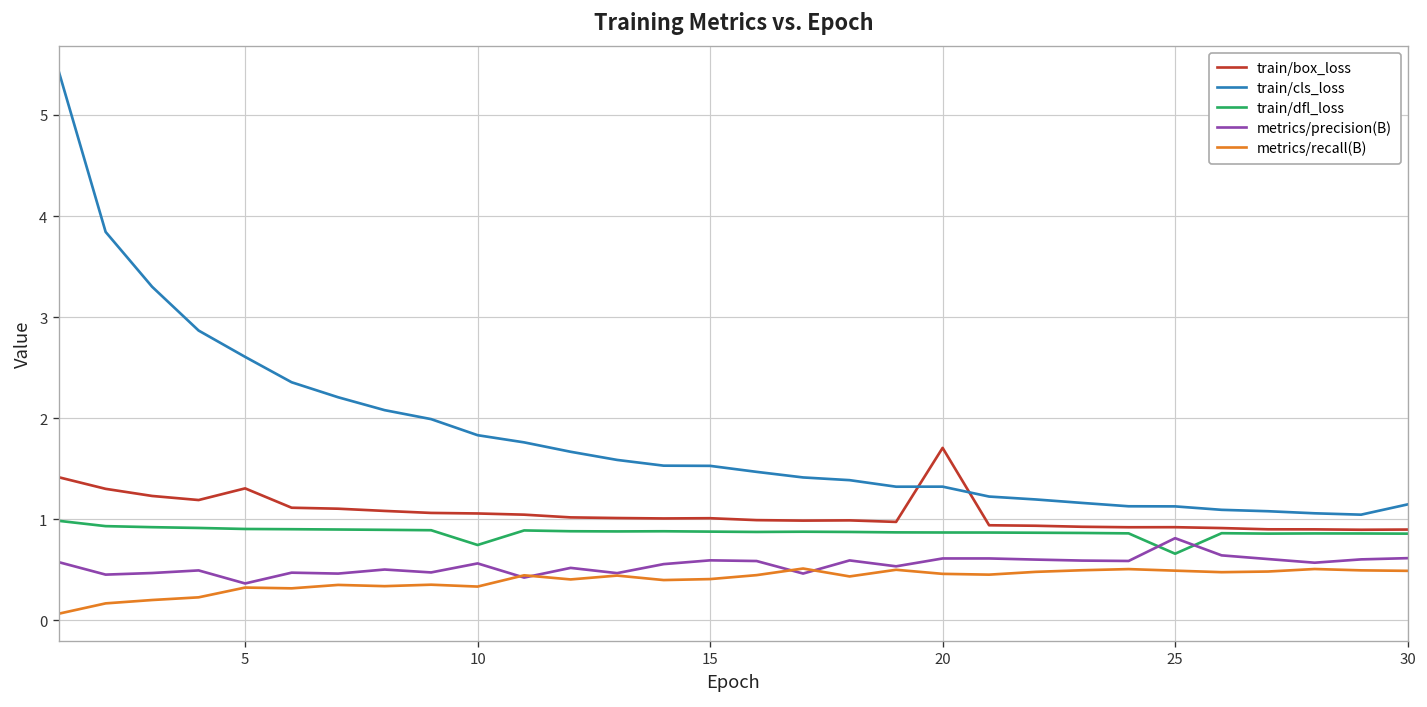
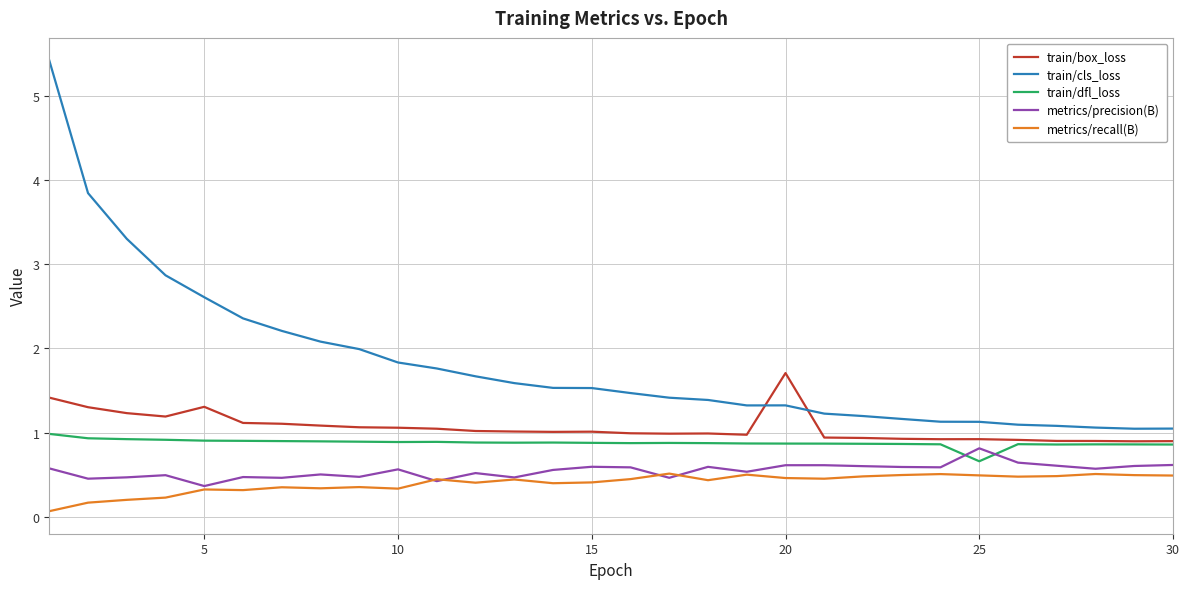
train/dfl_loss, 10: 0.7 -> 0.9
train/cls_loss, 30: 1.1 -> 1.0
